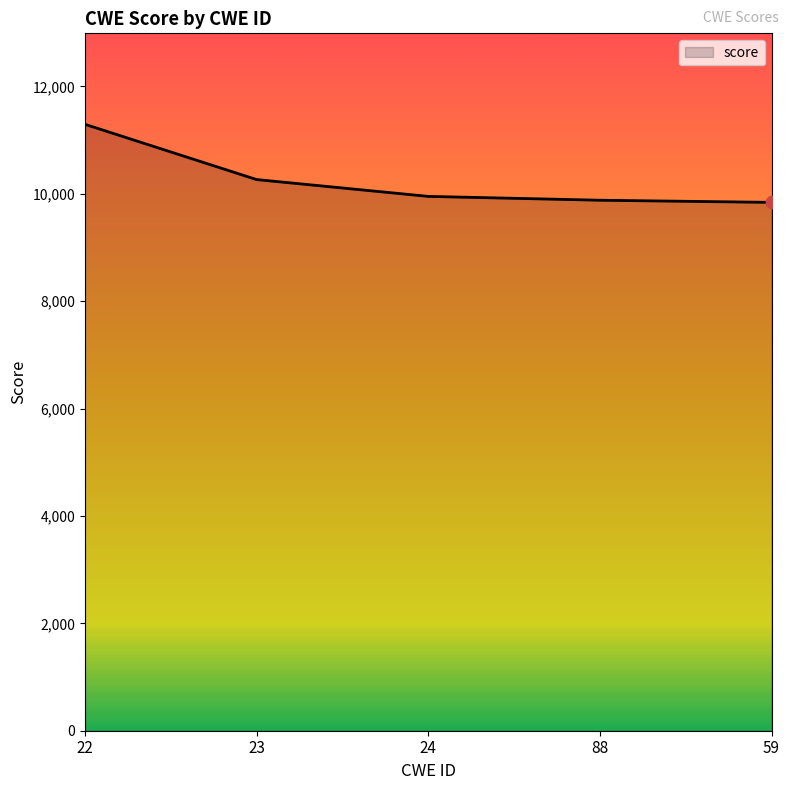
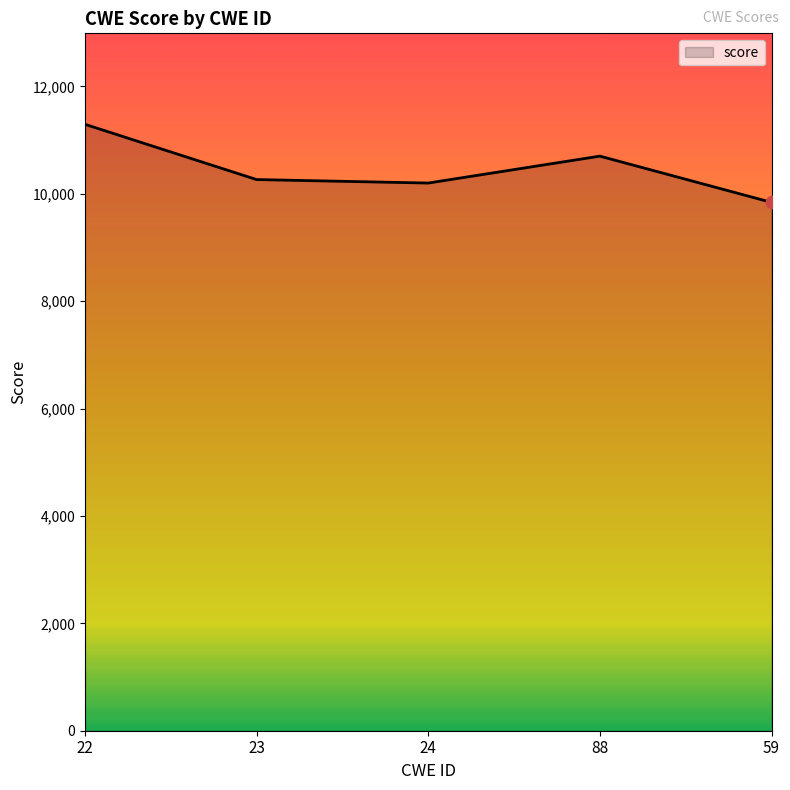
score, 24: 10,000 -> 10,200
score, 88: 9,900 -> 10,700
